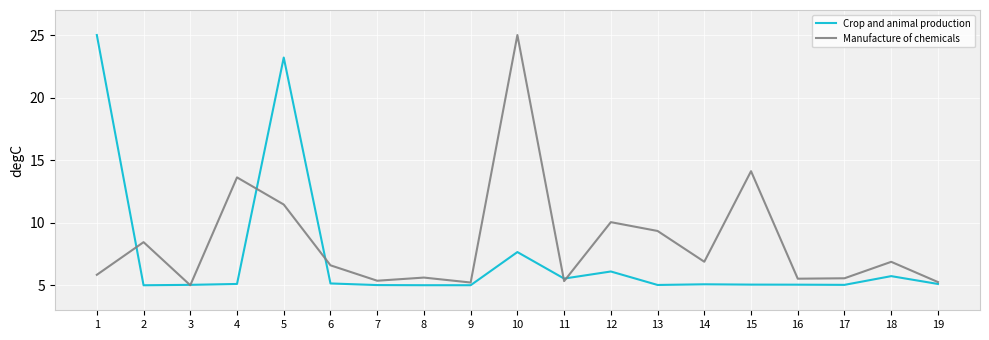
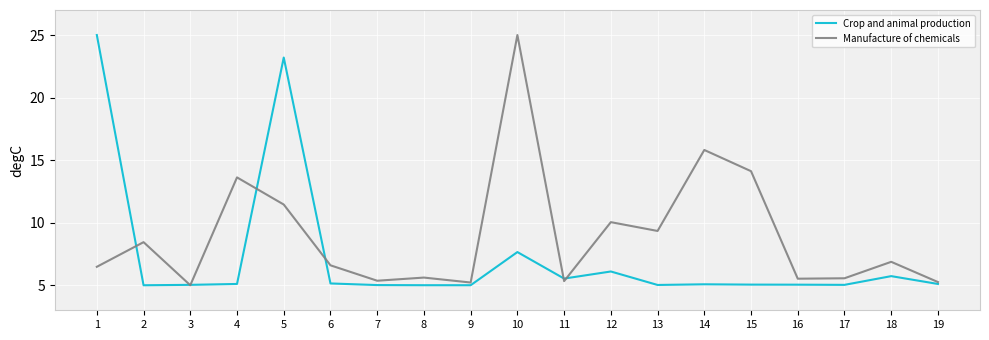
Manufacture of chemicals, 1: 5.8 -> 6.5
Manufacture of chemicals, 14: 6.9 -> 15.8
